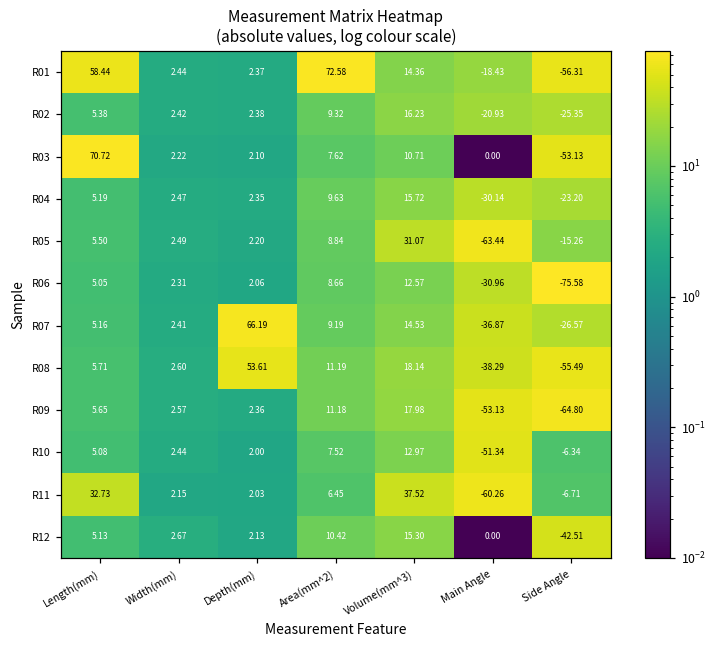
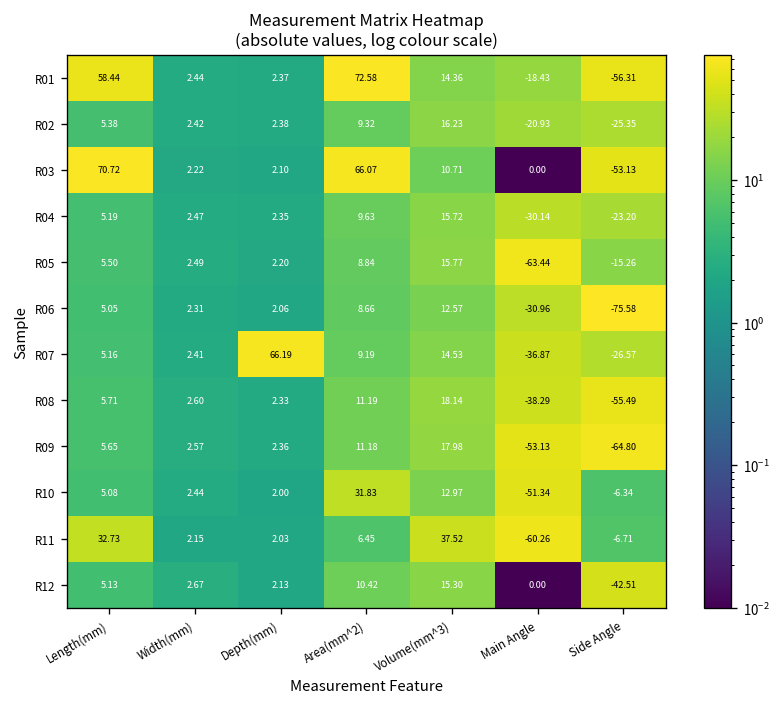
R03, Area(mm^2): 7.62 -> 66.07
R05, Volume(mm^3): 31.07 -> 15.77
R08, Depth(mm): 53.61 -> 2.33
R10, Area(mm^2): 7.52 -> 31.83
